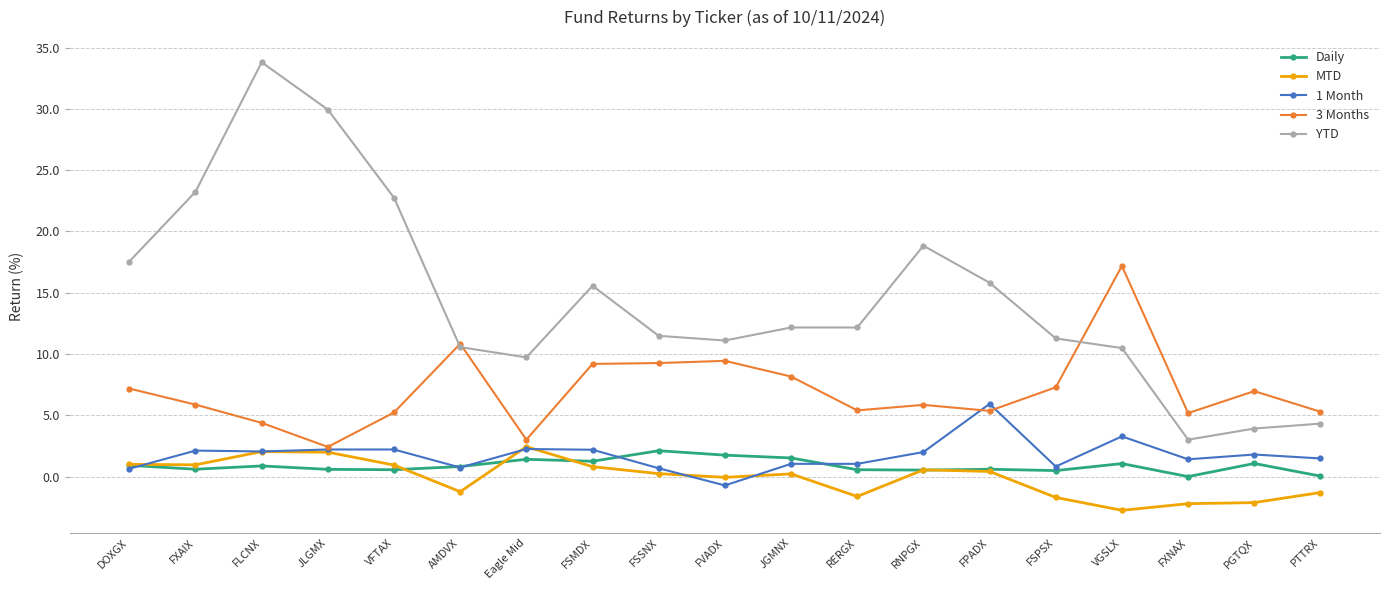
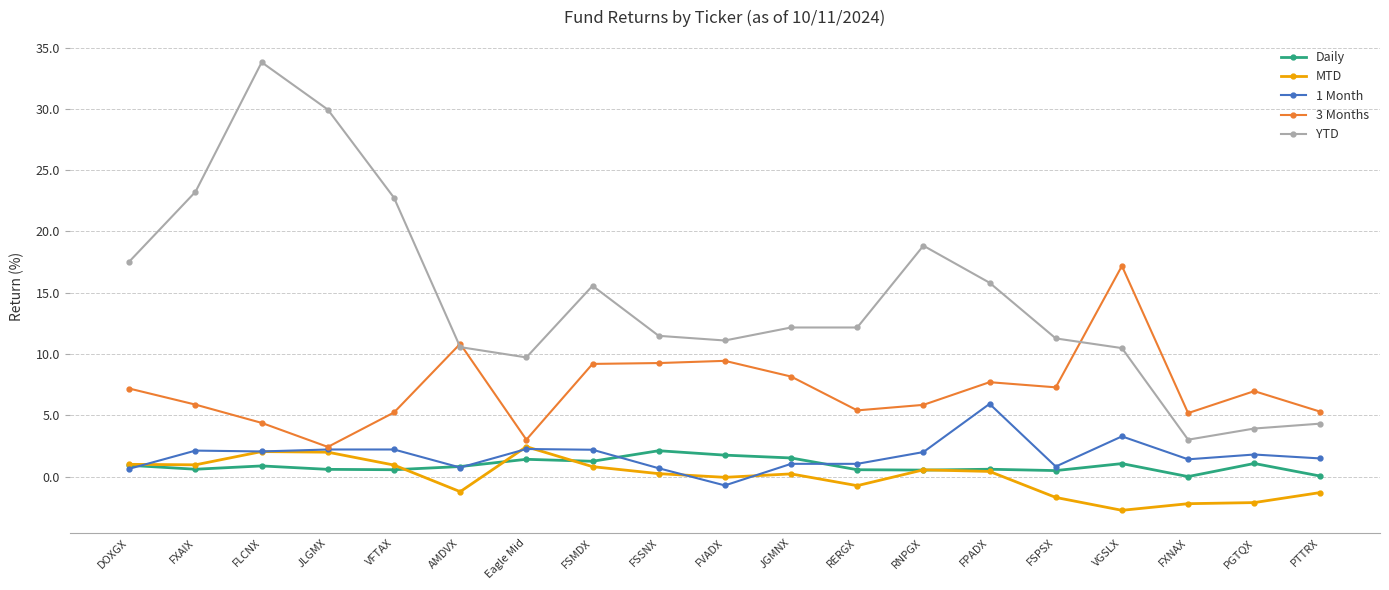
MTD, RERGX: -1.6 -> -0.7
3 Months, FPADX: 5.4 -> 7.7
